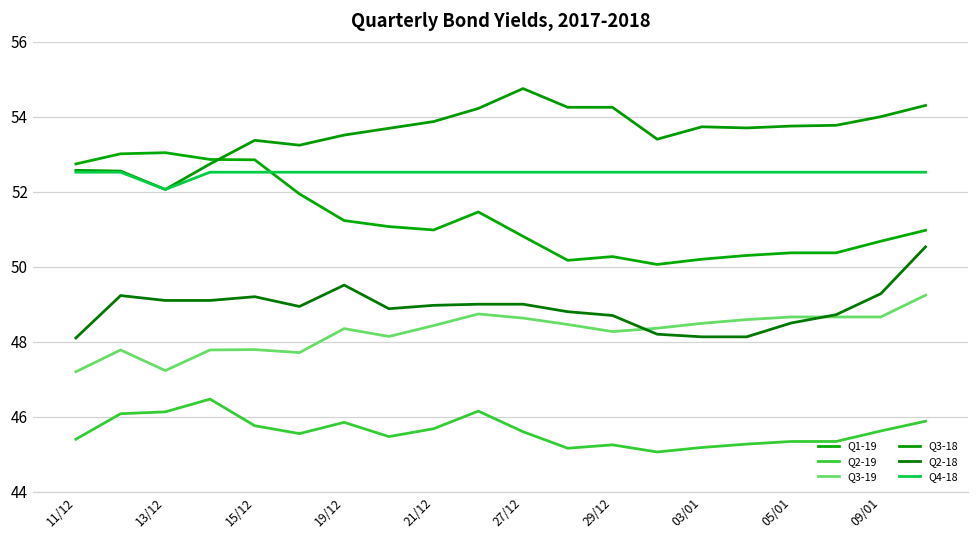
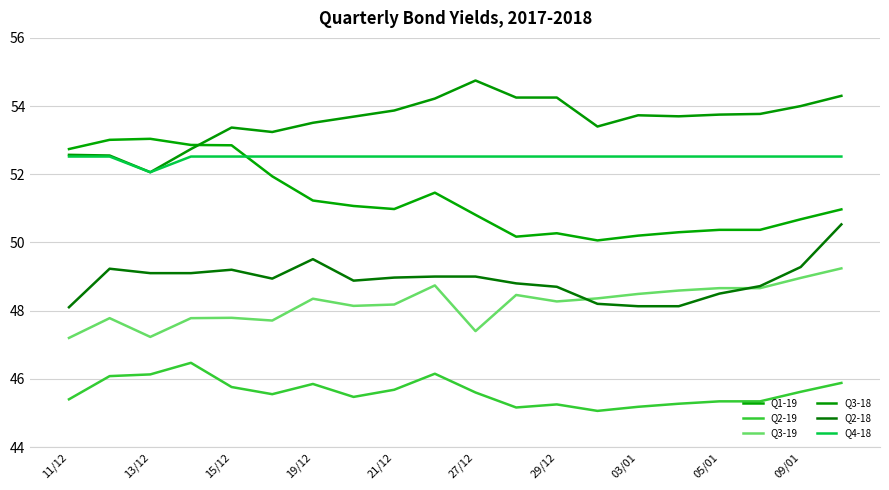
Q3-19, 21/12: 48.4 -> 48.2
Q3-19, 27/12: 48.6 -> 47.4
Q3-19, 09/01: 48.7 -> 49.0
